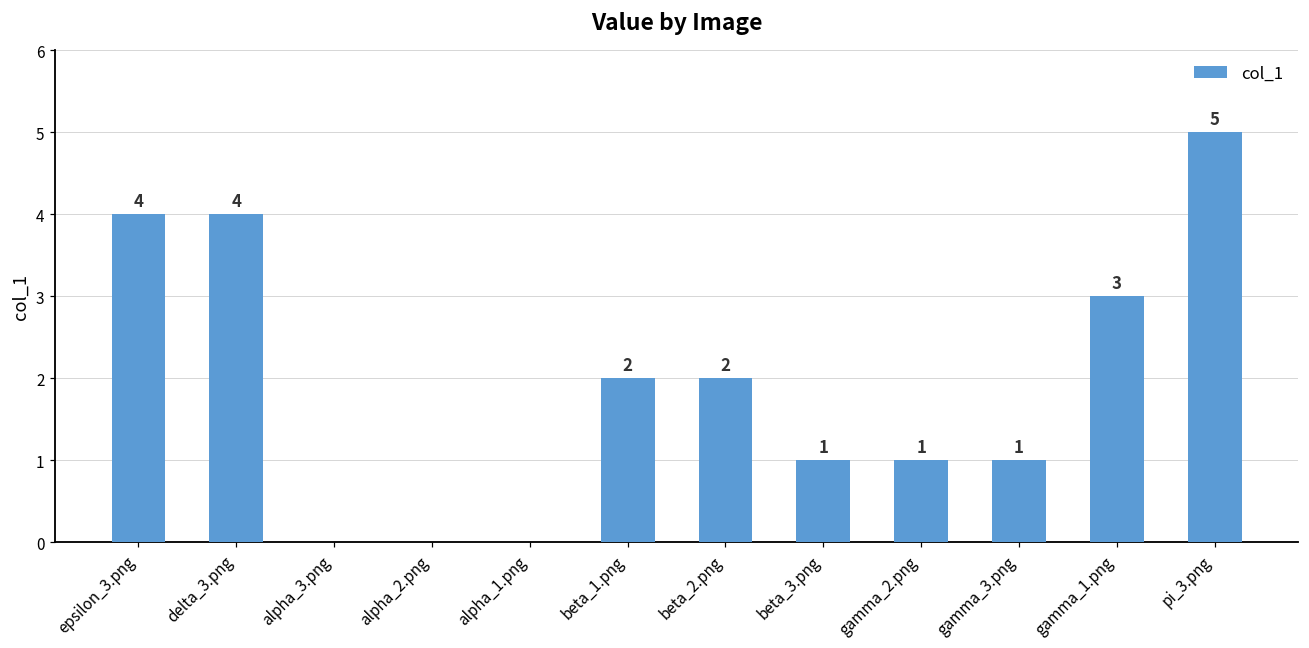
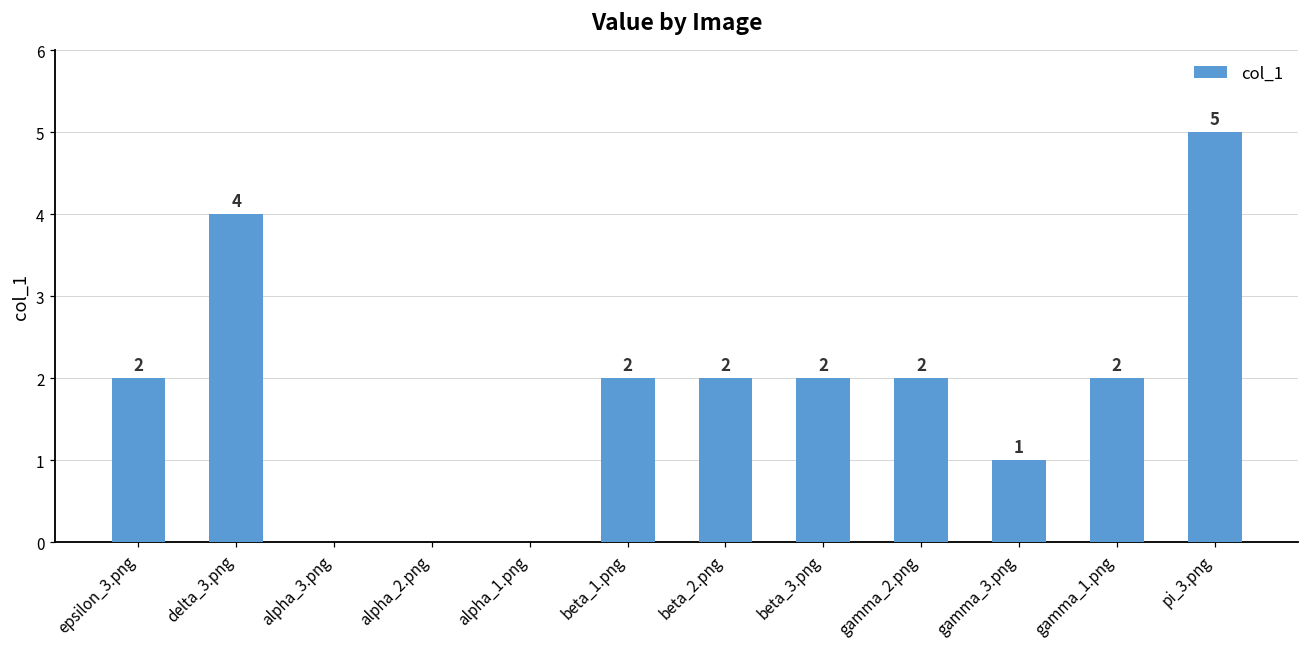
epsilon_3.png: 4 -> 2
beta_3.png: 1 -> 2
gamma_2.png: 1 -> 2
gamma_1.png: 3 -> 2
